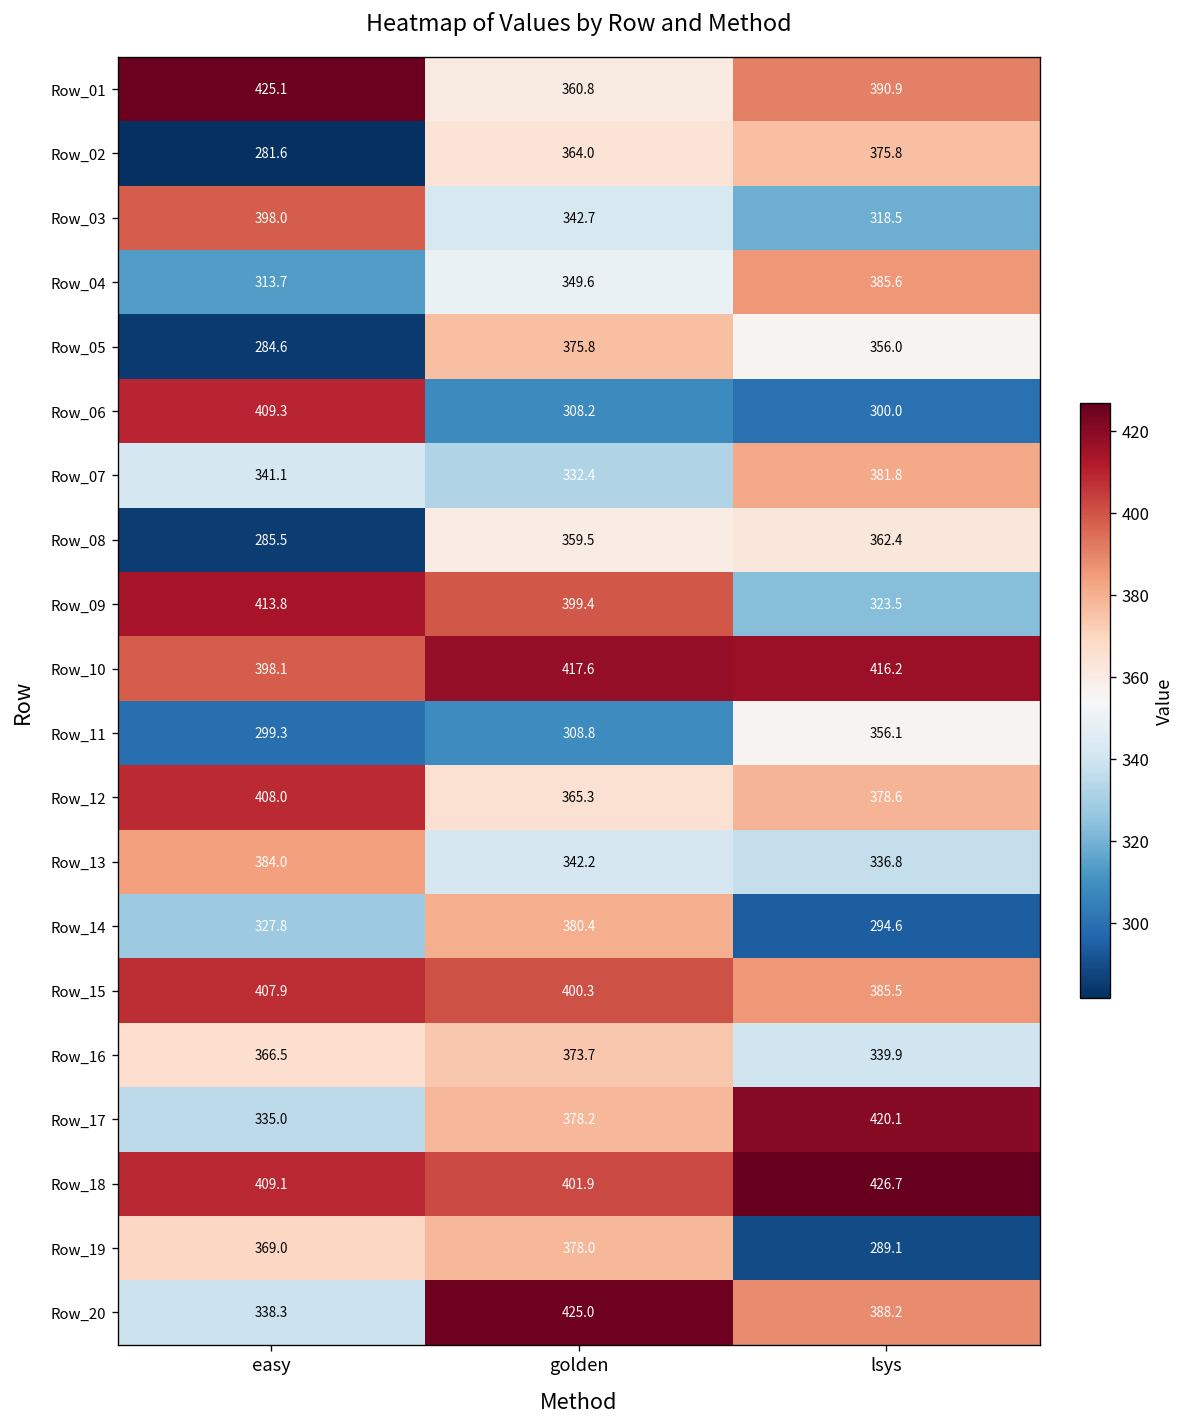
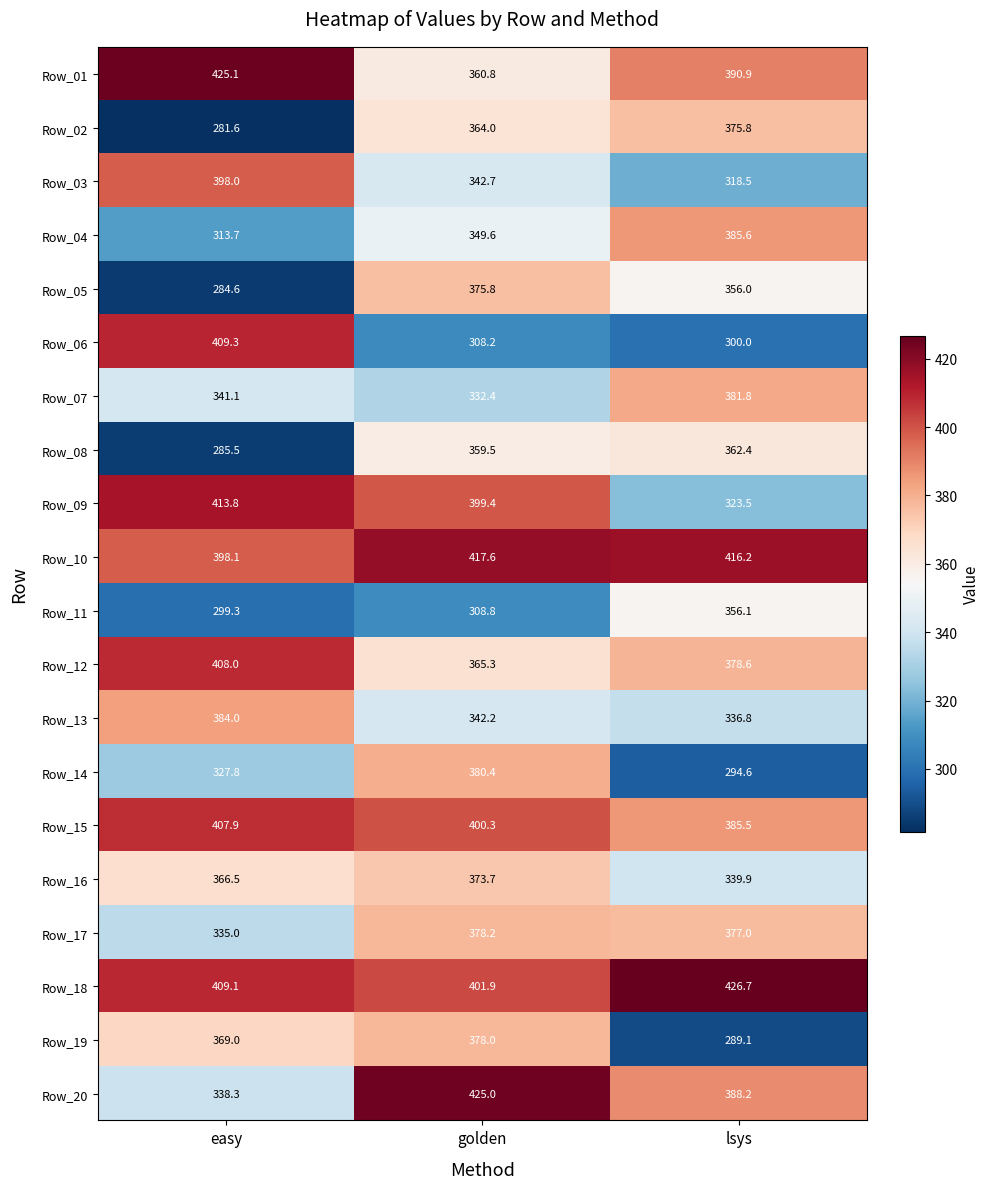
Row_17, lsys: 420.1 -> 377.0
